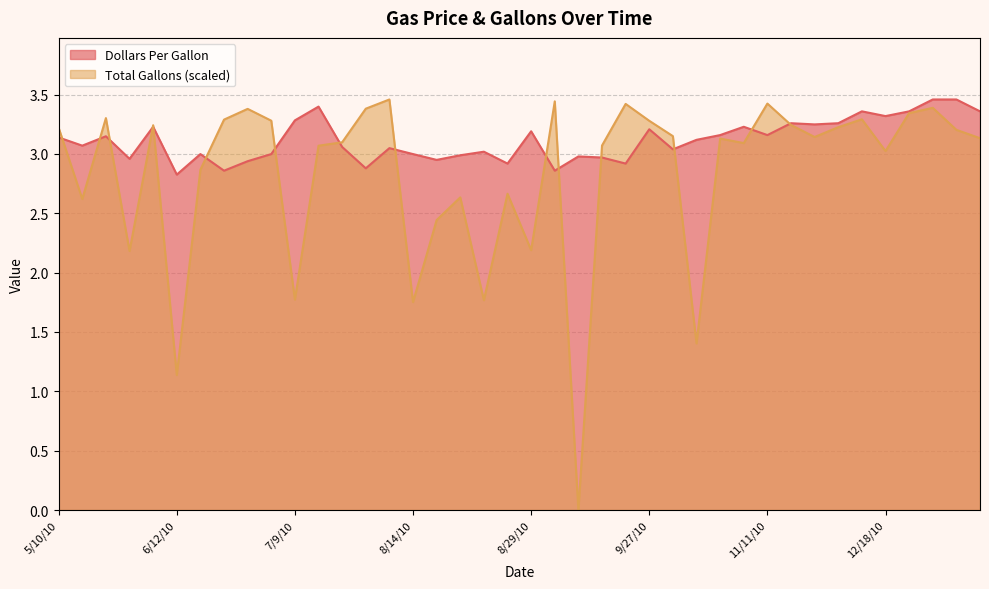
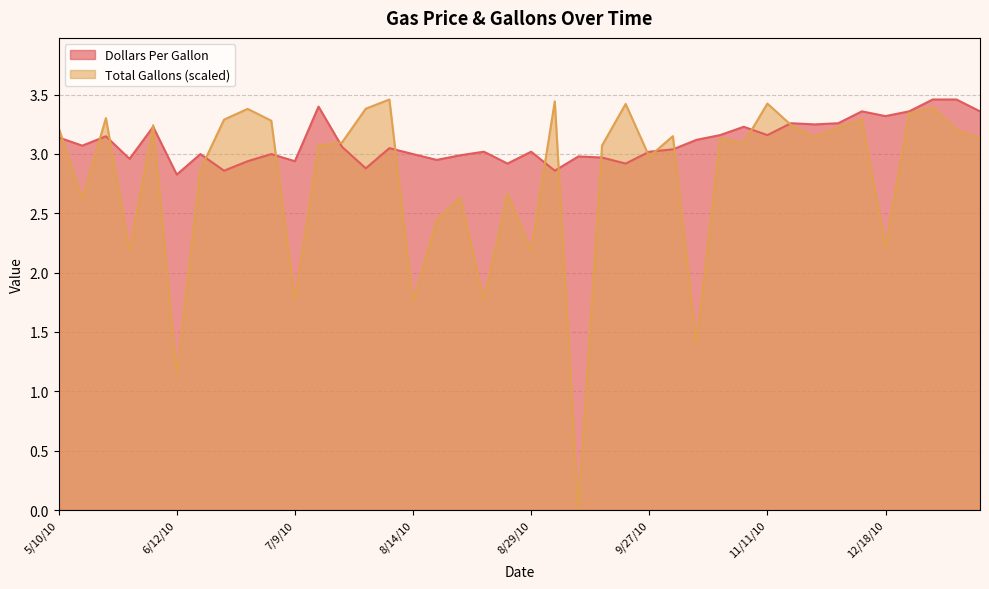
Dollars Per Gallon, 7/9/10: 3.28 -> 2.94
Dollars Per Gallon, 8/29/10: 3.19 -> 3.02
Dollars Per Gallon, 9/27/10: 3.21 -> 3.02
Total Gallons (scaled), 9/27/10: 3.28 -> 2.98
Total Gallons (scaled), 12/18/10: 3.02 -> 2.22
